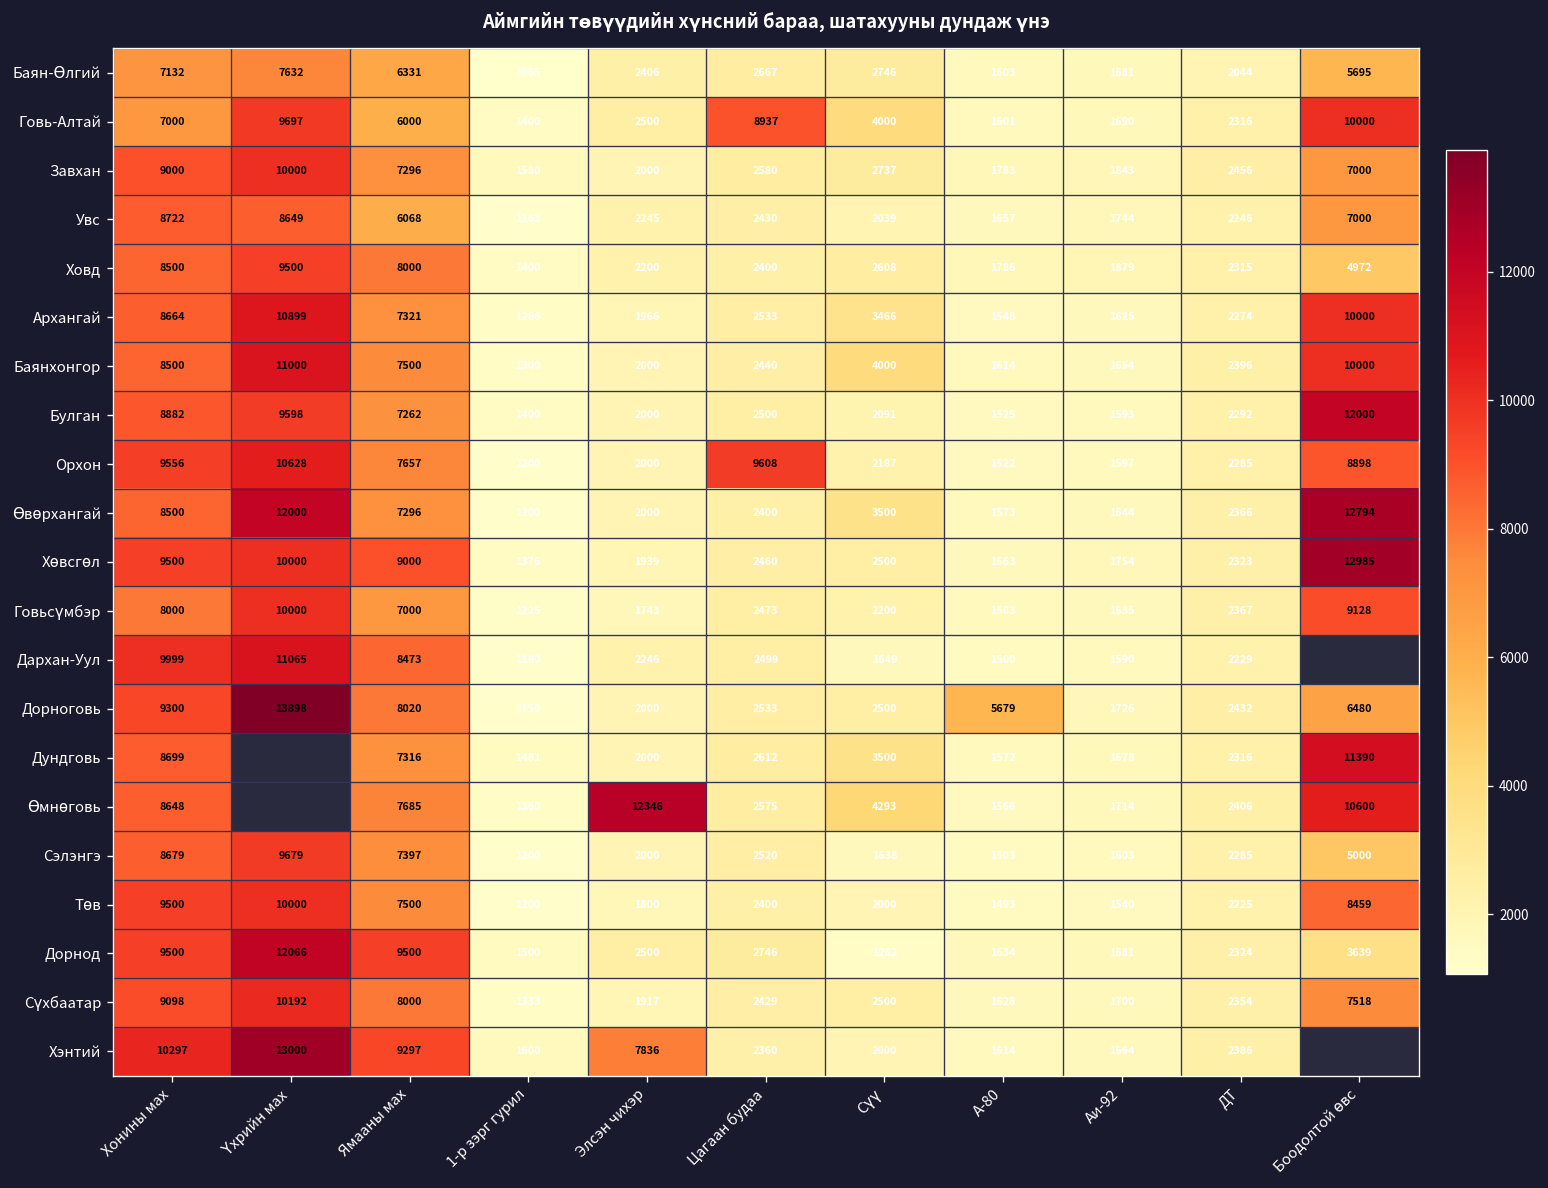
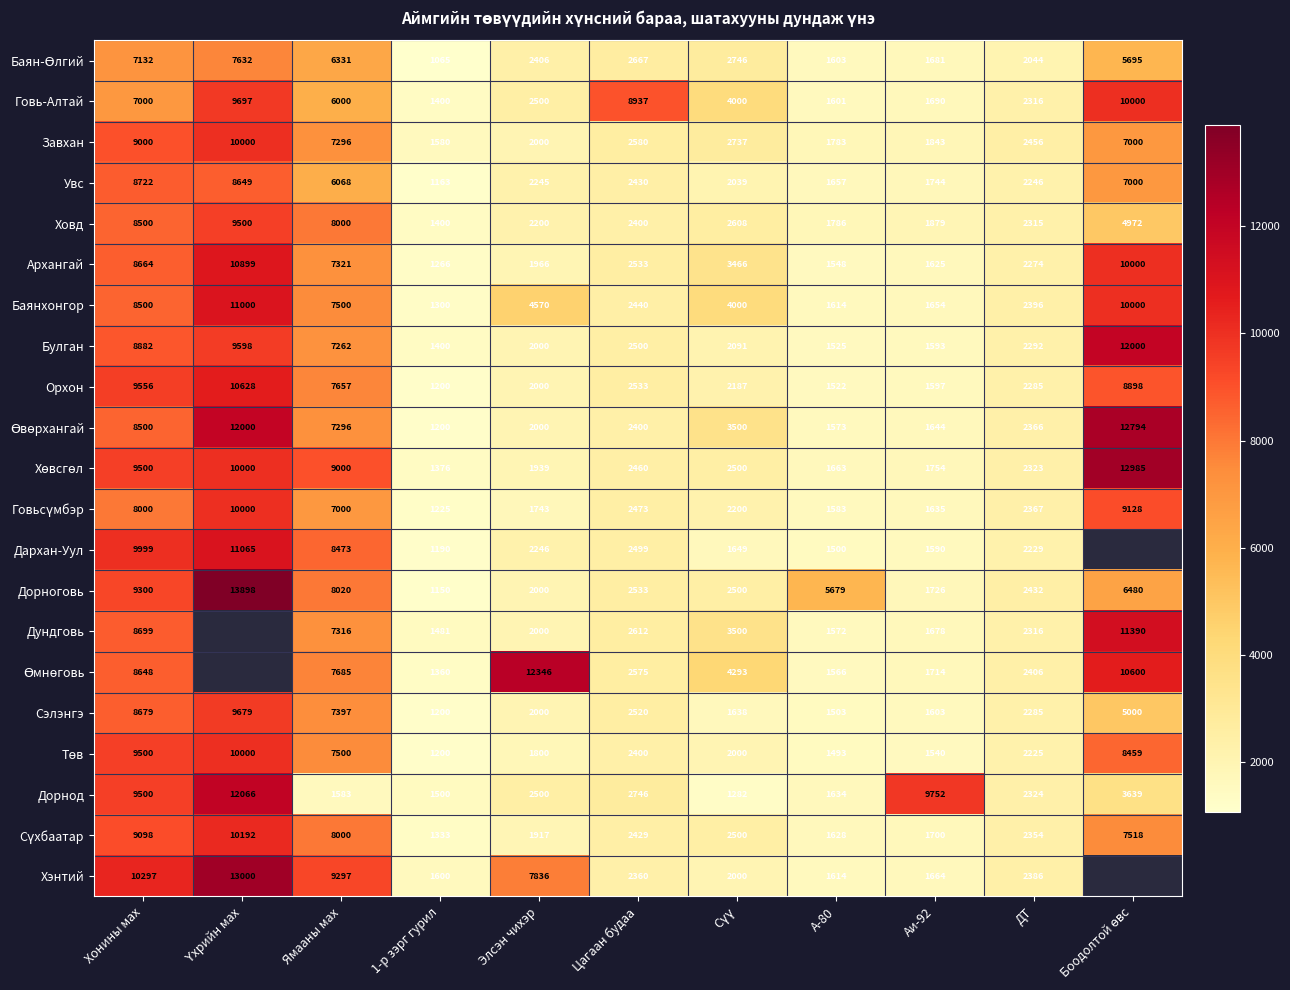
Баянхонгор, Элсэн чихэр: 2000 -> 4570
Орхон, Цагаан будаа: 9608 -> 2533
Дорнод, Ямааны мах: 9500 -> 1583
Дорнод, Аи-92: 1681 -> 9752
